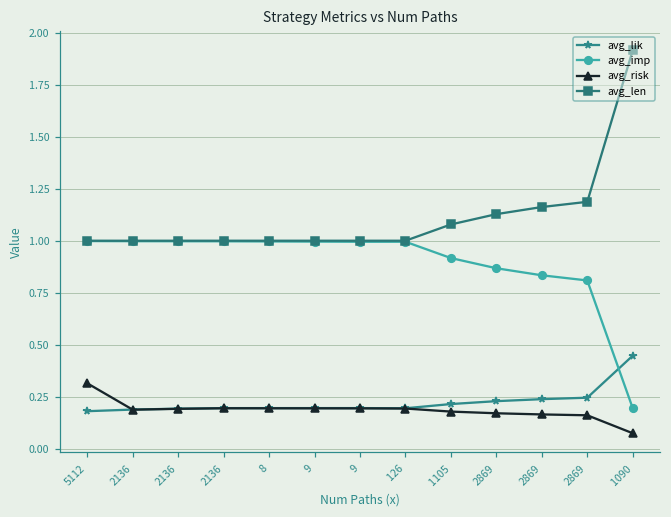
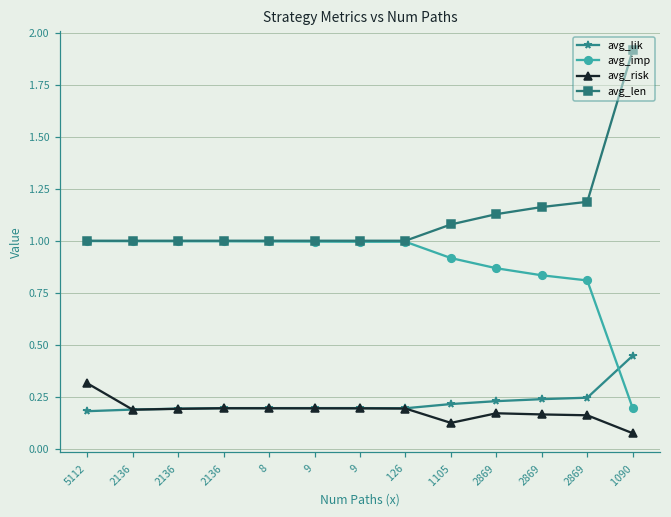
avg_risk, 1105: 0.18 -> 0.12
